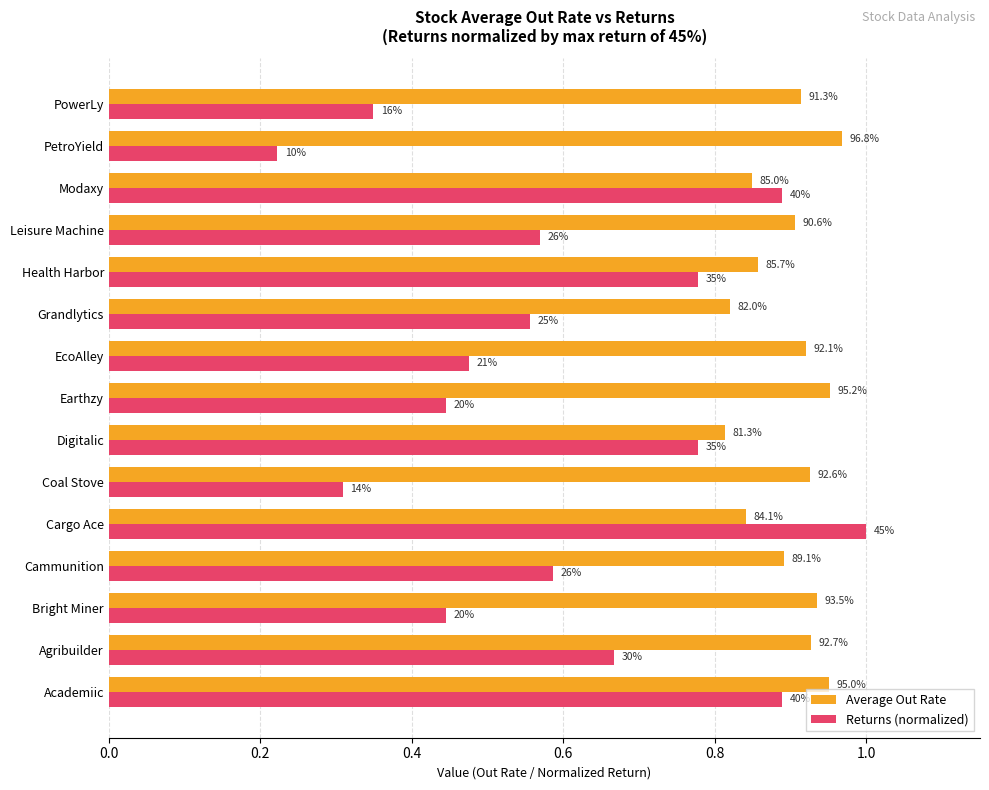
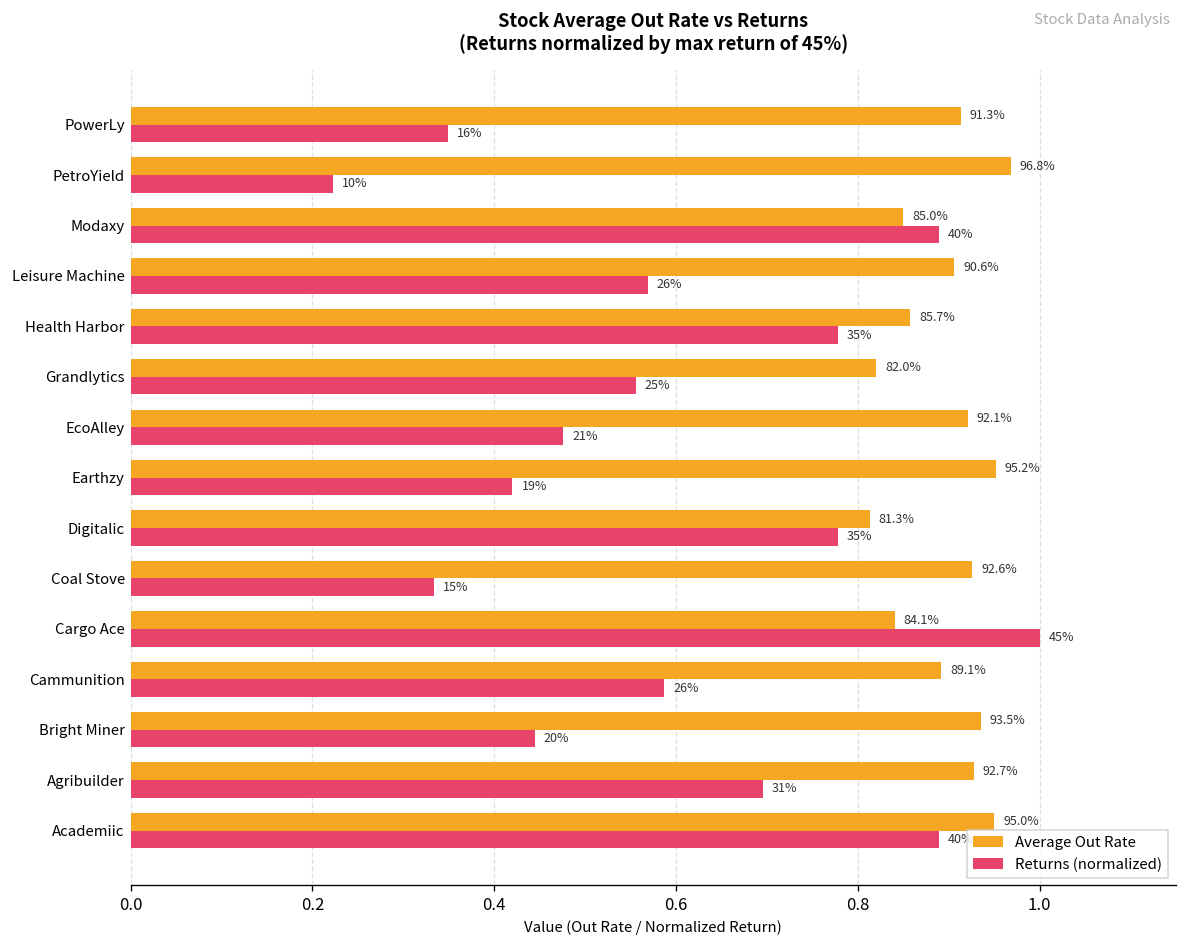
Returns (normalized), Earthzy: 20% -> 19%
Returns (normalized), Coal Stove: 14% -> 15%
Returns (normalized), Agribuilder: 30% -> 31%
